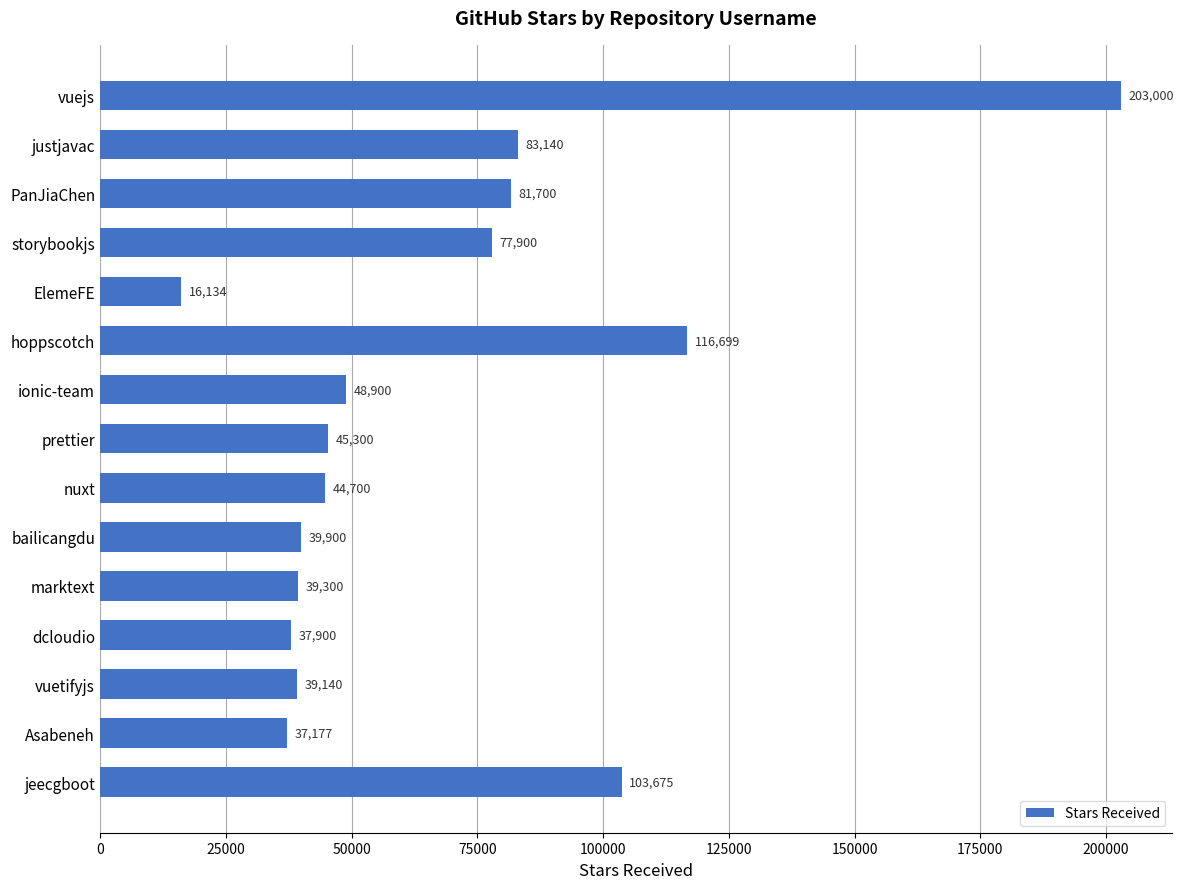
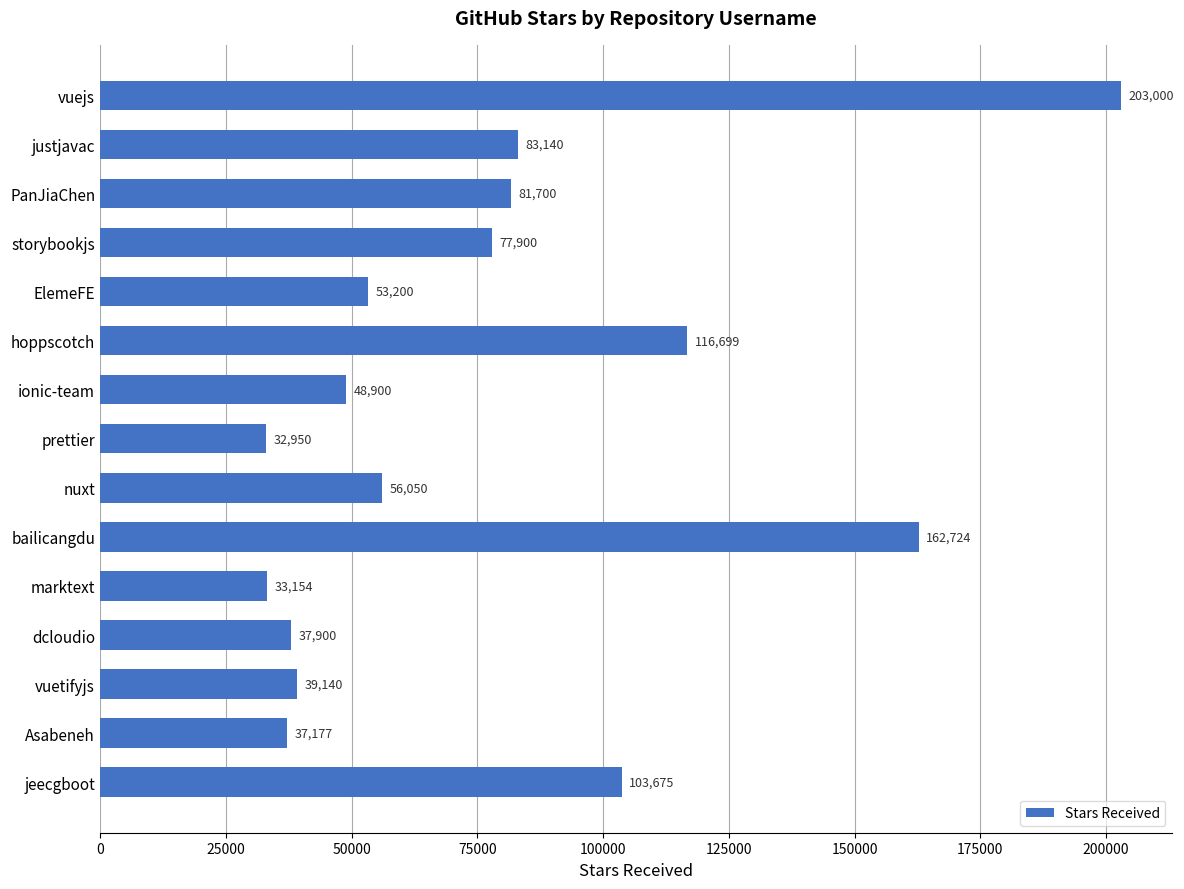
ElemeFE: 16,134 -> 53,200
prettier: 45,300 -> 32,950
nuxt: 44,700 -> 56,050
bailicangdu: 39,900 -> 162,724
marktext: 39,300 -> 33,154
